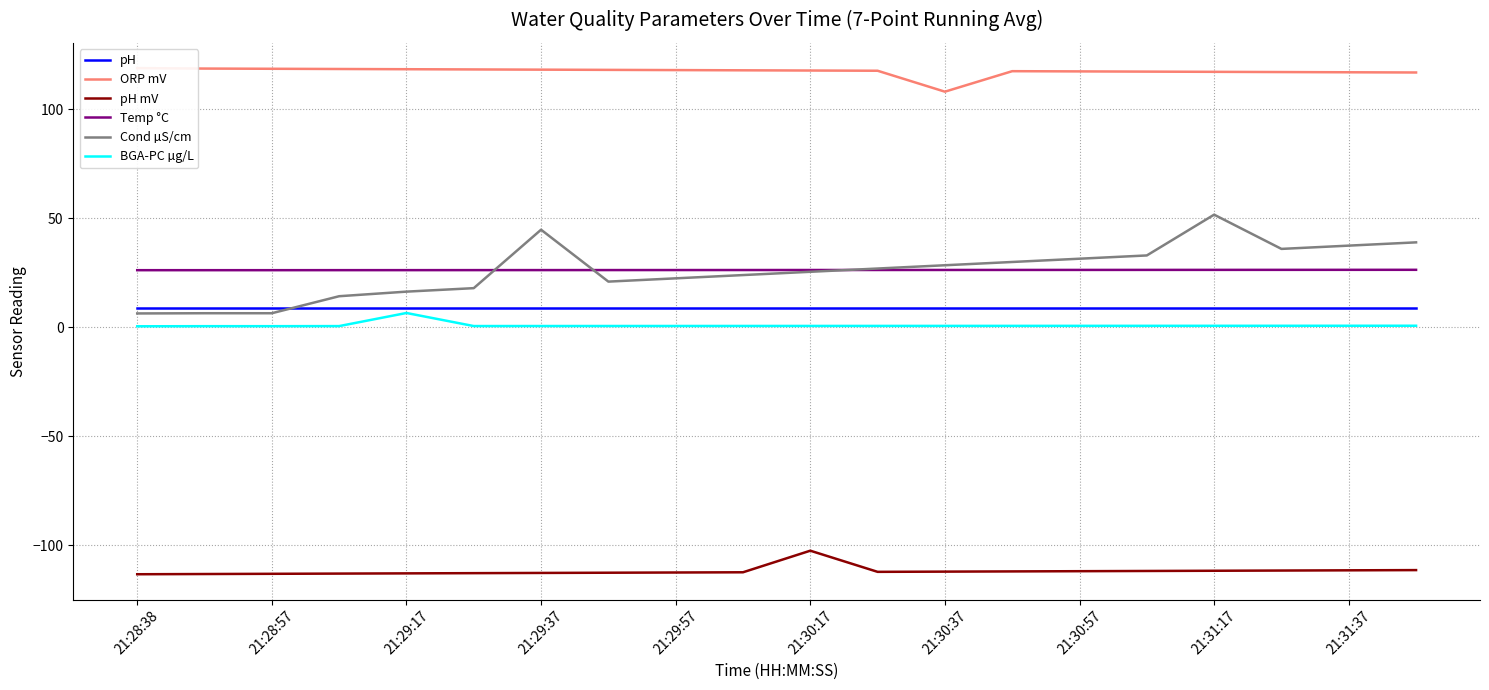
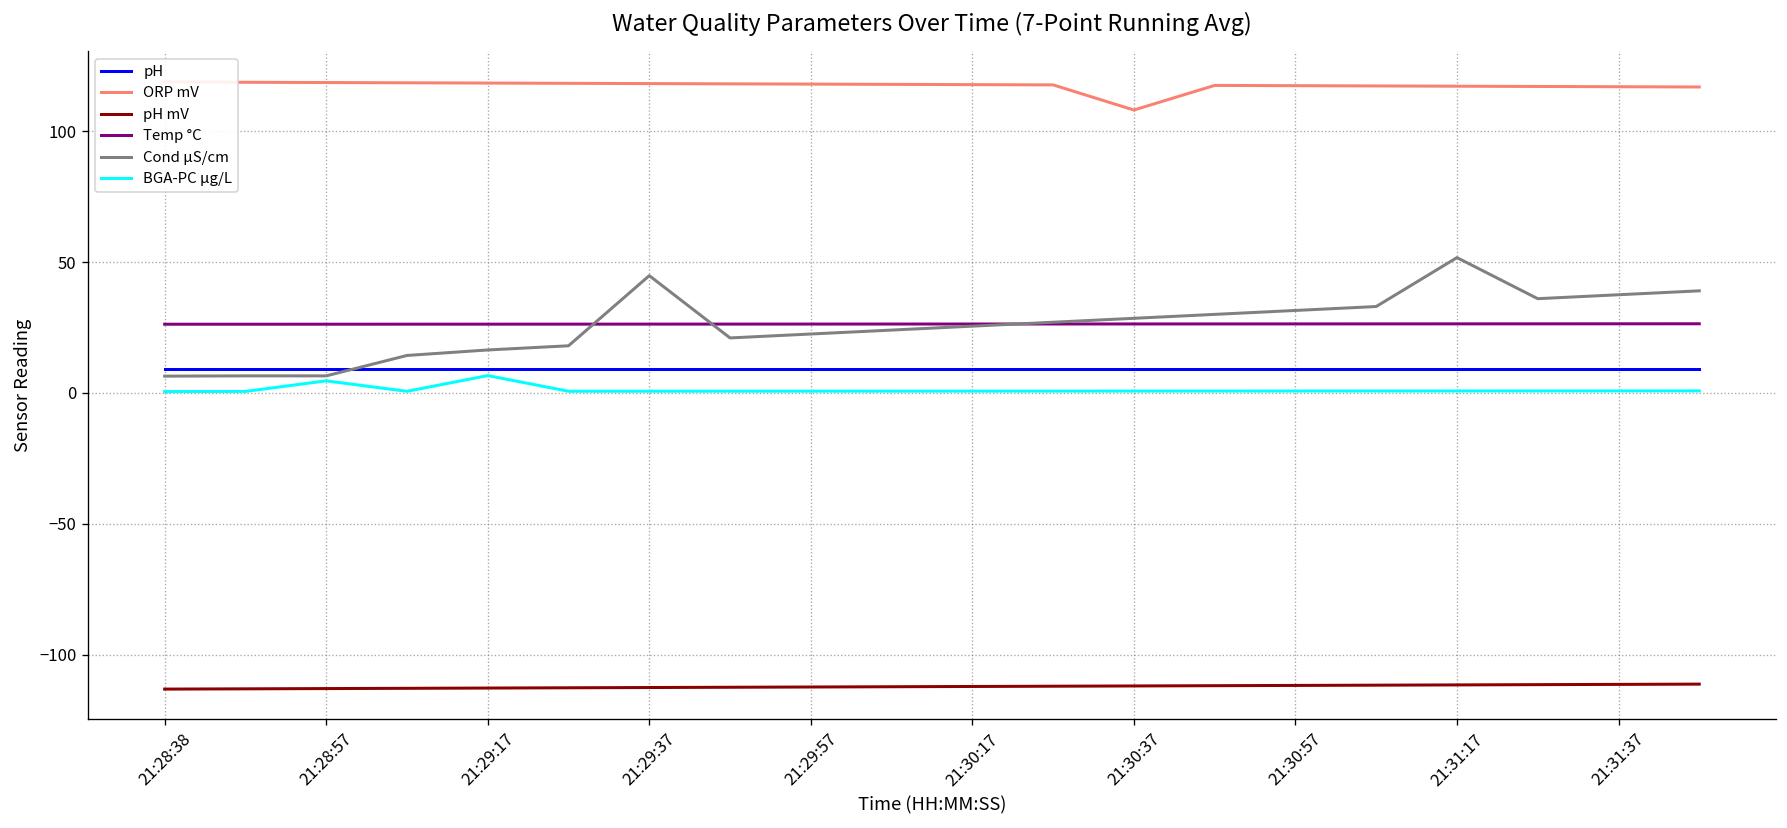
BGA-PC µg/L, 21:28:57: 1 -> 5
pH mV, 21:30:17: -102 -> -112
